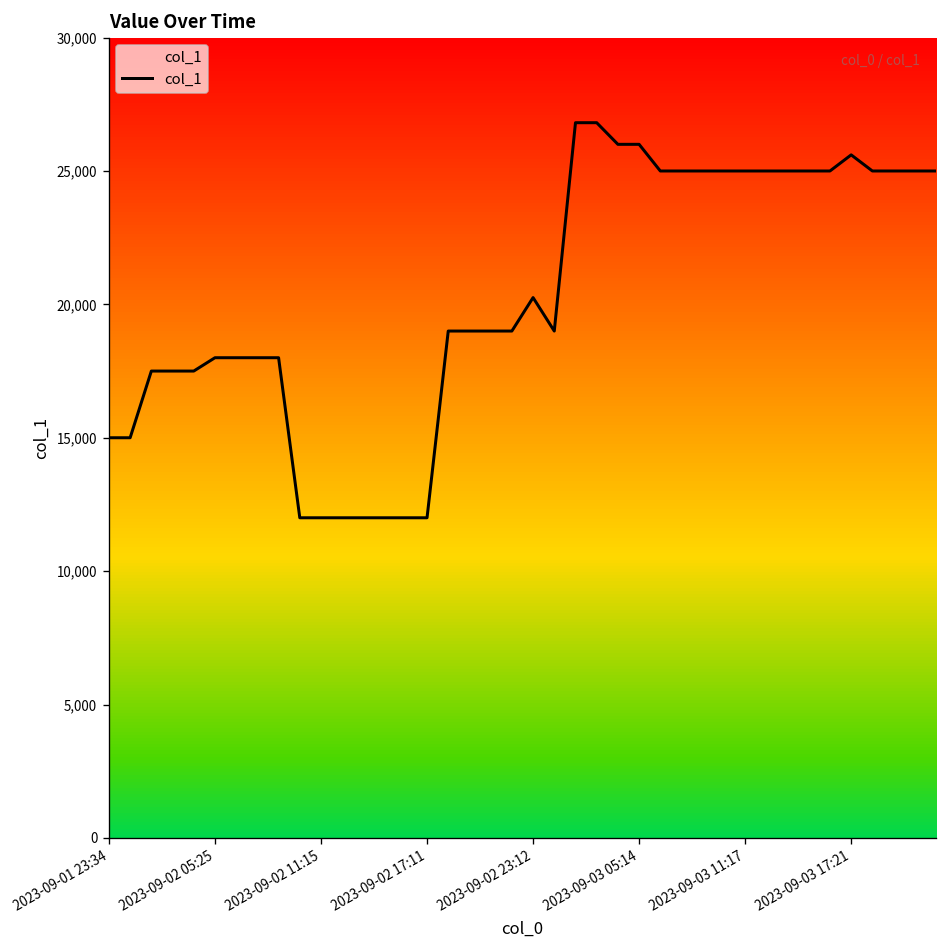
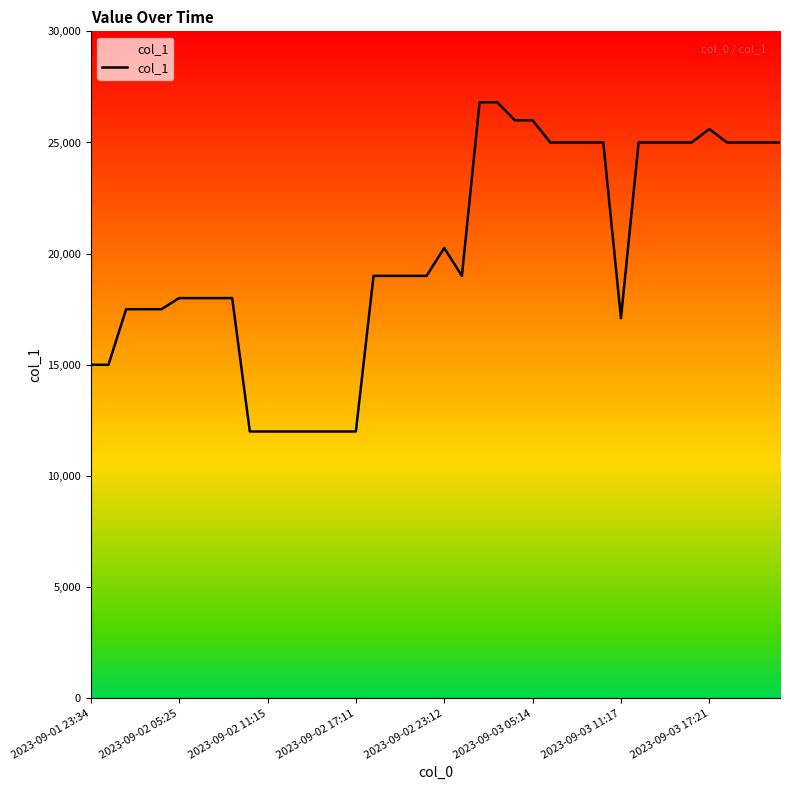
2023-09-03 11:17: 25,000 -> 17,100
